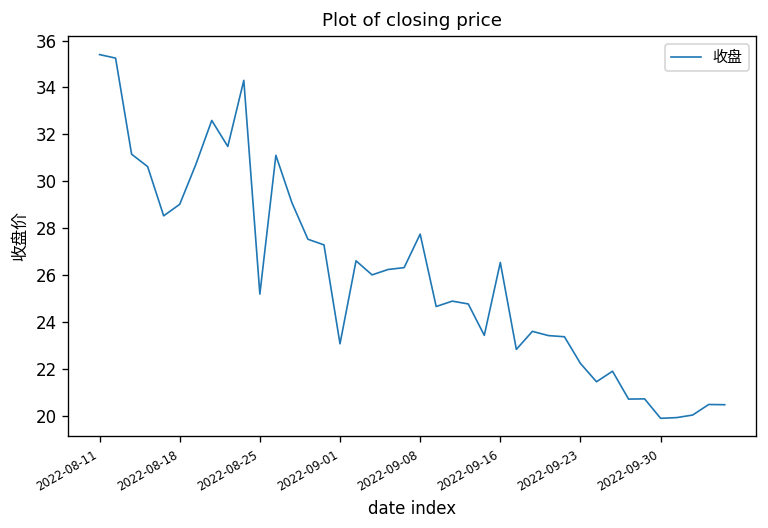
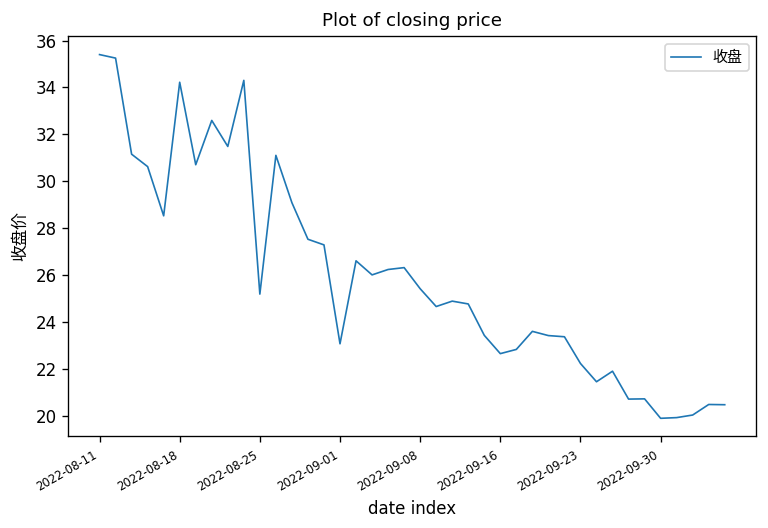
2022-08-18: 29.0 -> 34.2
2022-09-08: 27.7 -> 25.4
2022-09-16: 26.5 -> 22.6
